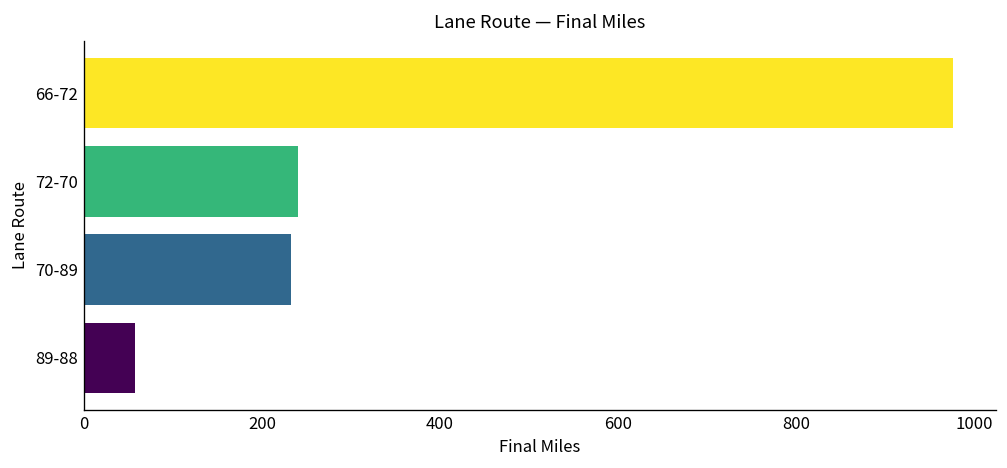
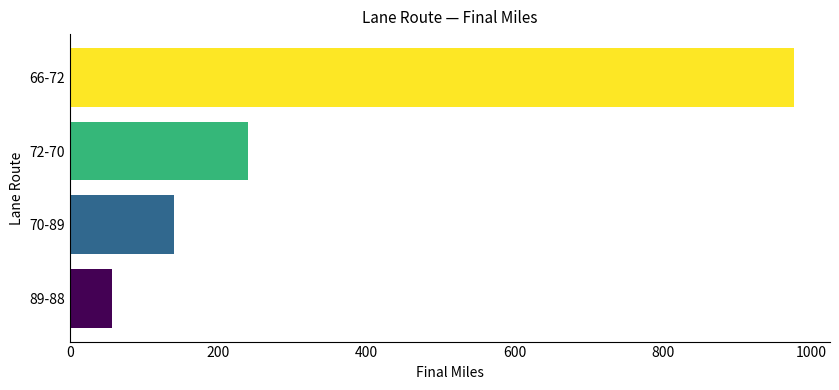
70-89: 230 -> 140
